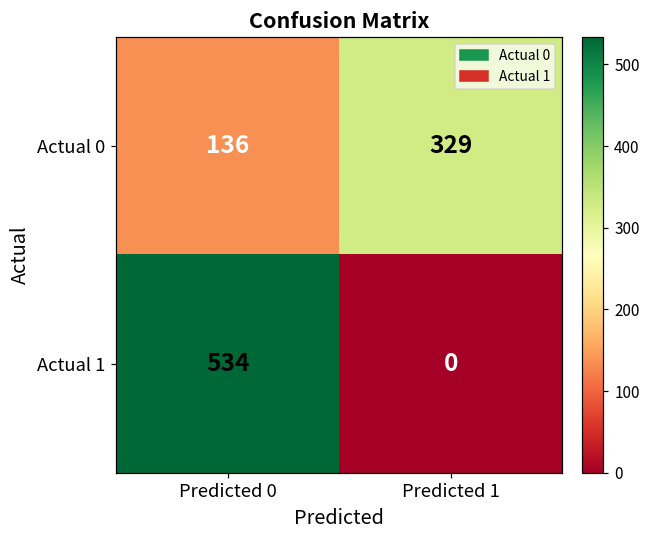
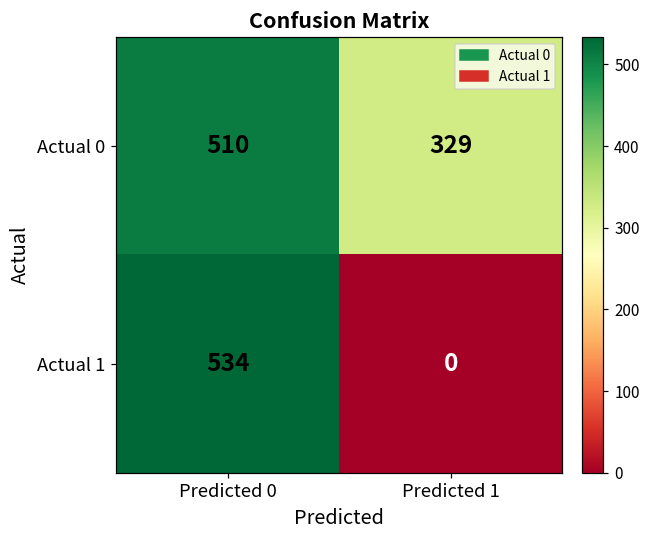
Actual 0, Predicted 0: 136 -> 510
